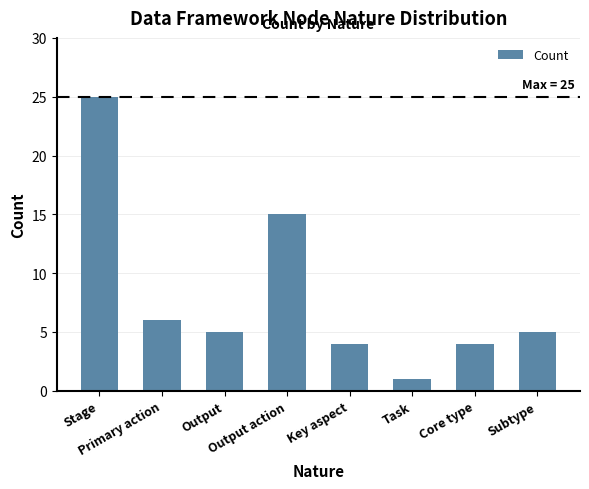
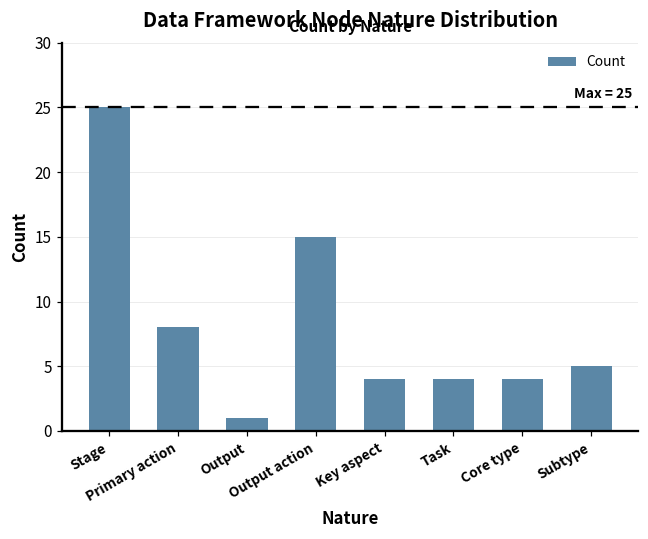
Primary action: 6 -> 8
Output: 5 -> 1
Task: 1 -> 4
